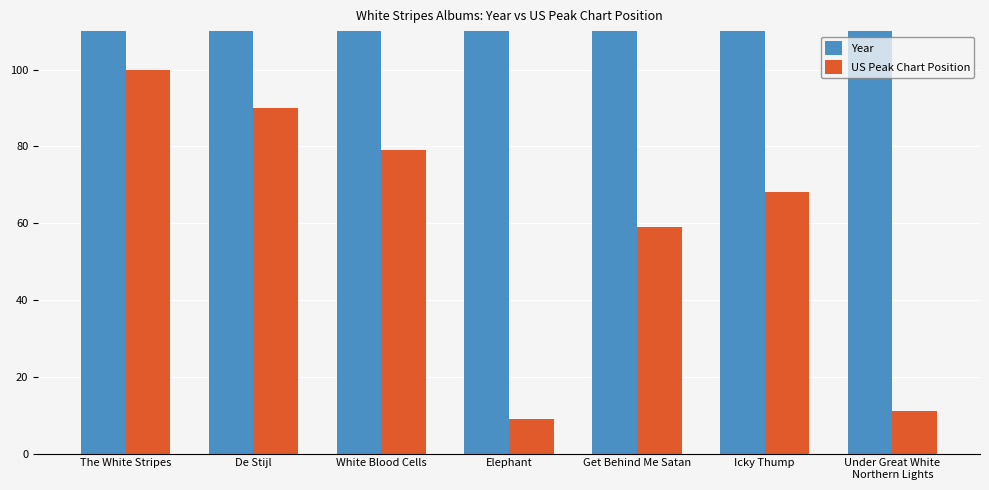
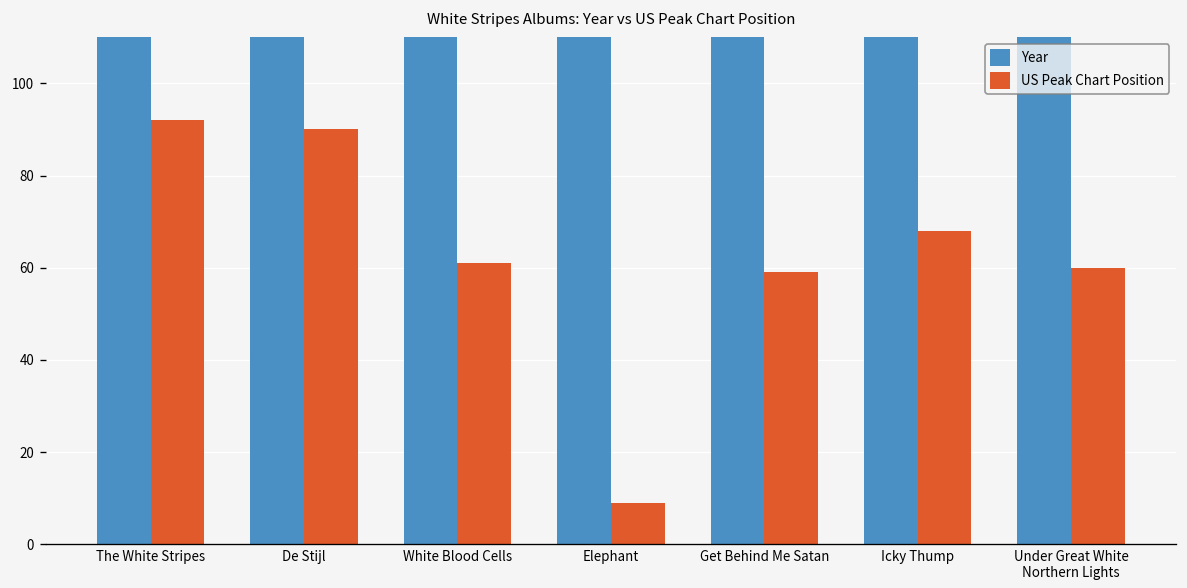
US Peak Chart Position, The White Stripes: 100 -> 92
US Peak Chart Position, White Blood Cells: 79 -> 61
US Peak Chart Position, Under Great White Northern Lights: 11 -> 60
